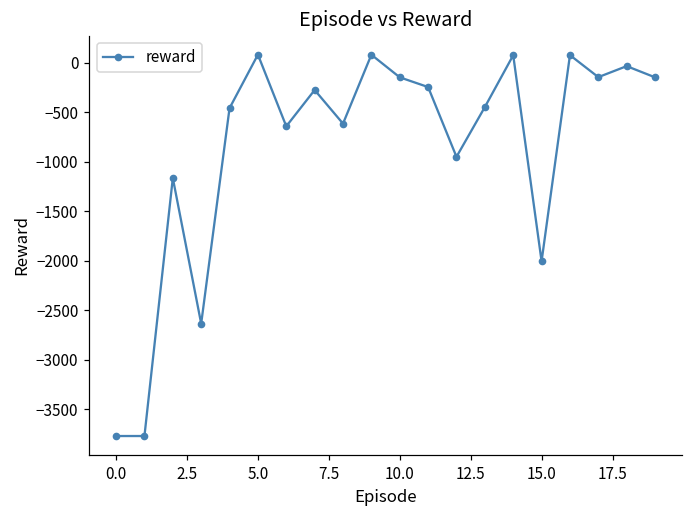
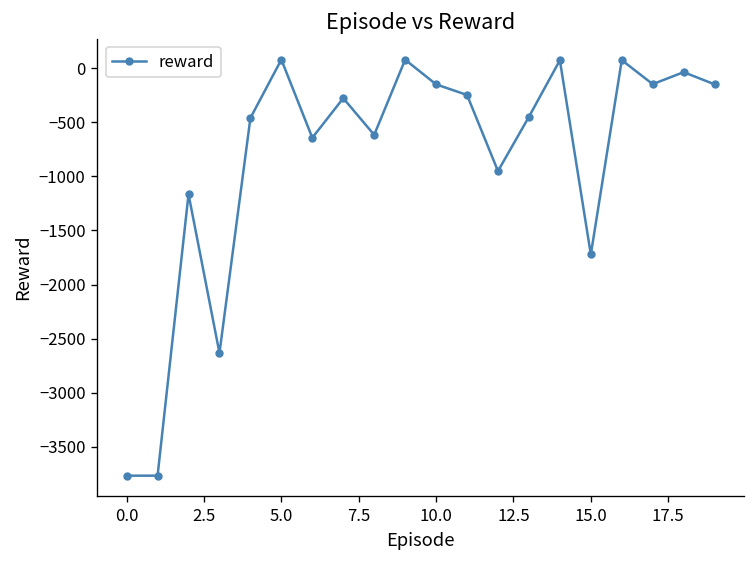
15.0: -2000 -> -1700
